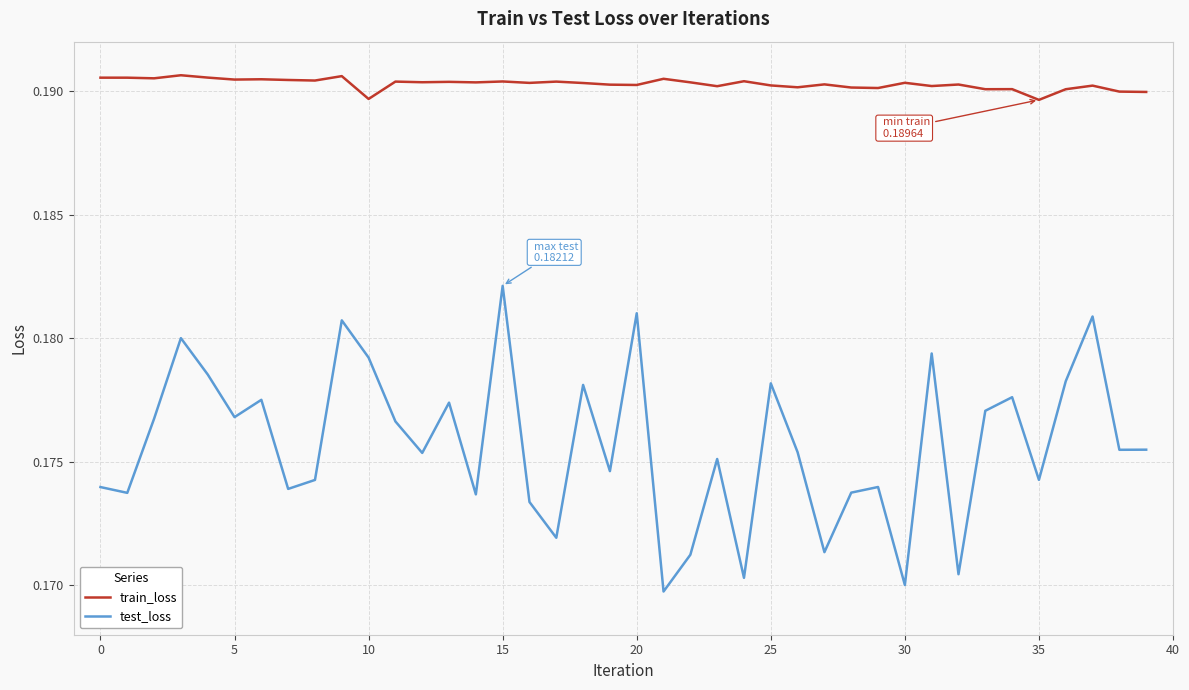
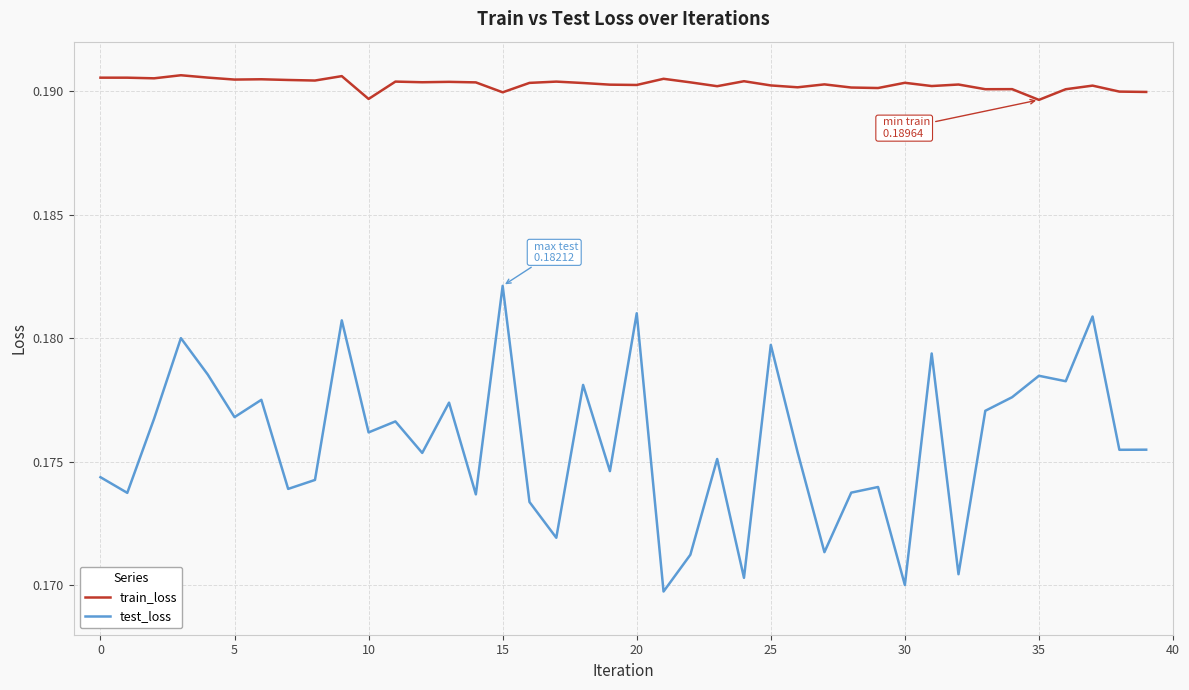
test_loss, 0: 0.1740 -> 0.1744
test_loss, 10: 0.1792 -> 0.1762
train_loss, 15: 0.1904 -> 0.1900
test_loss, 25: 0.1782 -> 0.1797
test_loss, 35: 0.1743 -> 0.1785
